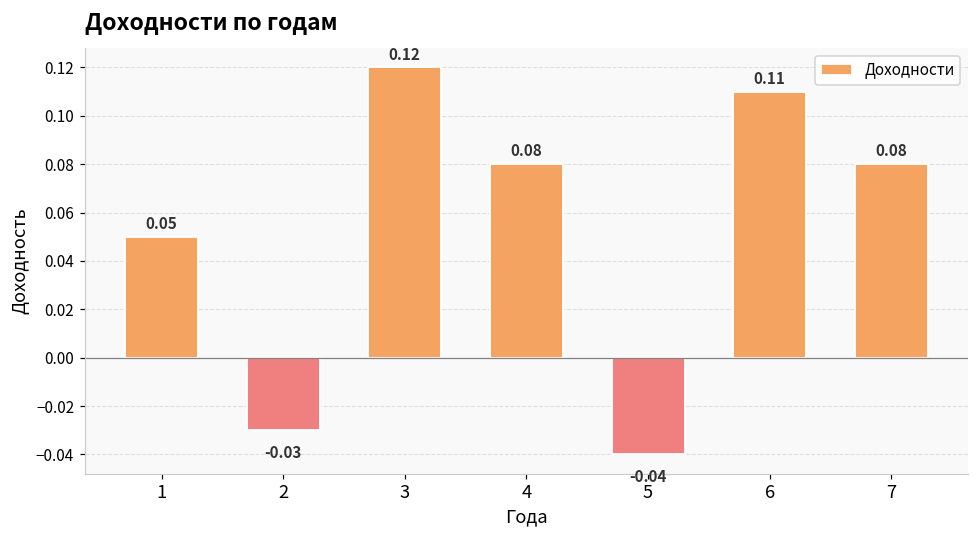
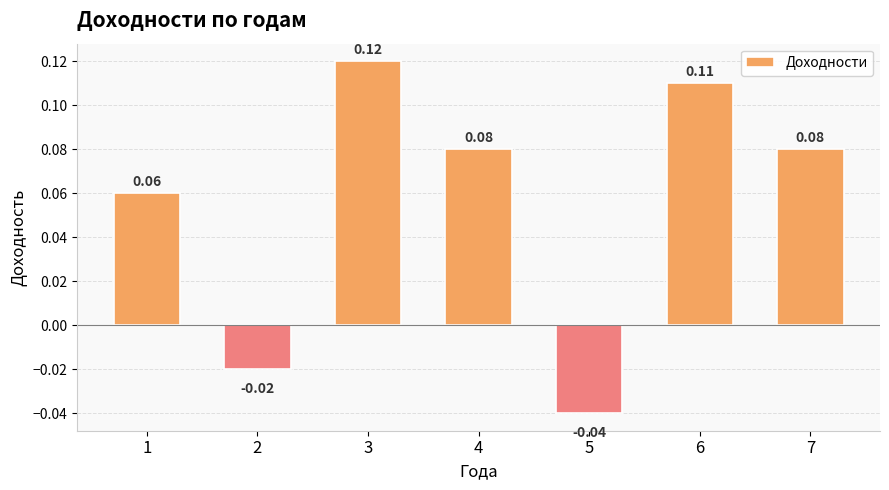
1: 0.05 -> 0.06
2: -0.03 -> -0.02
